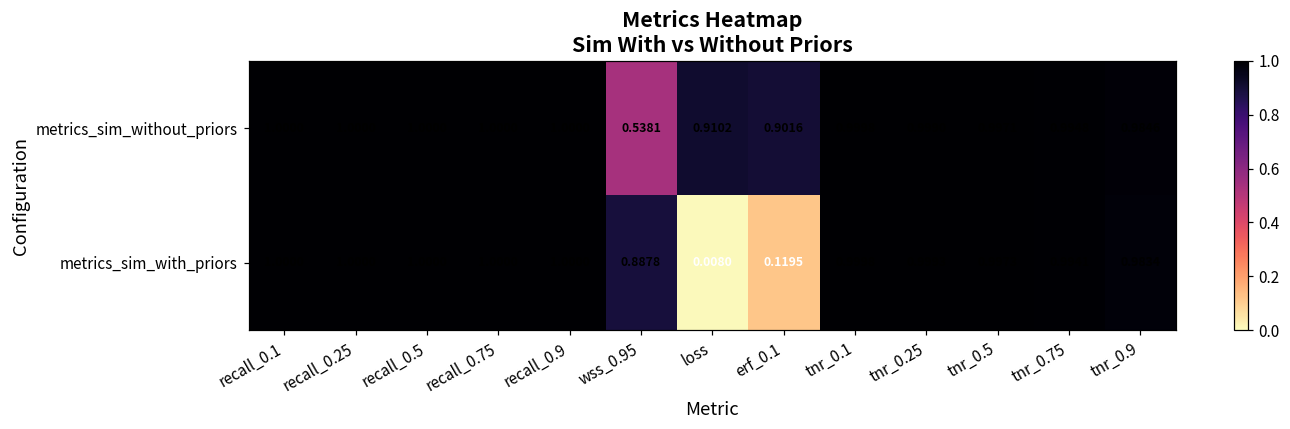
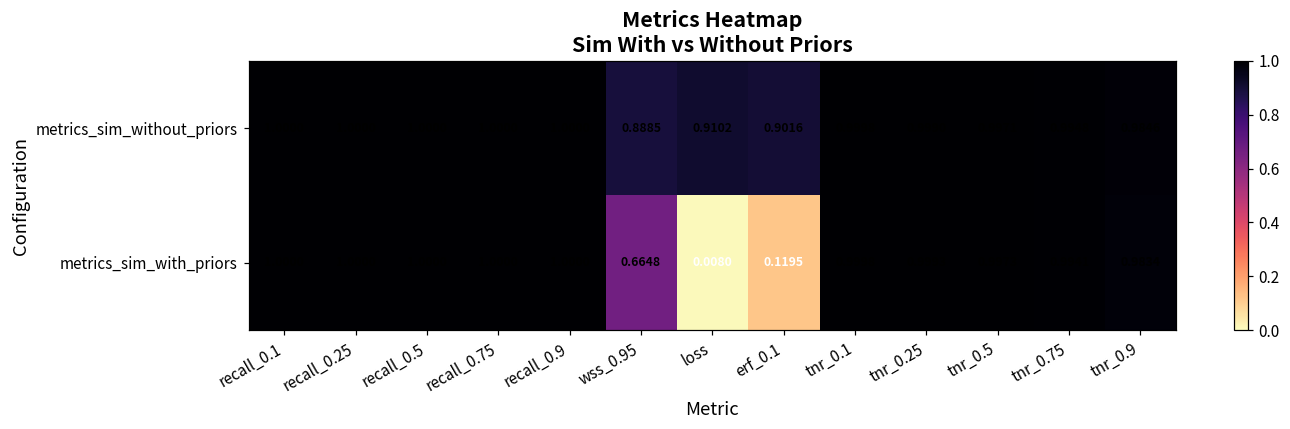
metrics_sim_without_priors, wss_0.95: 0.5381 -> 0.8885
metrics_sim_with_priors, wss_0.95: 0.8878 -> 0.6648
